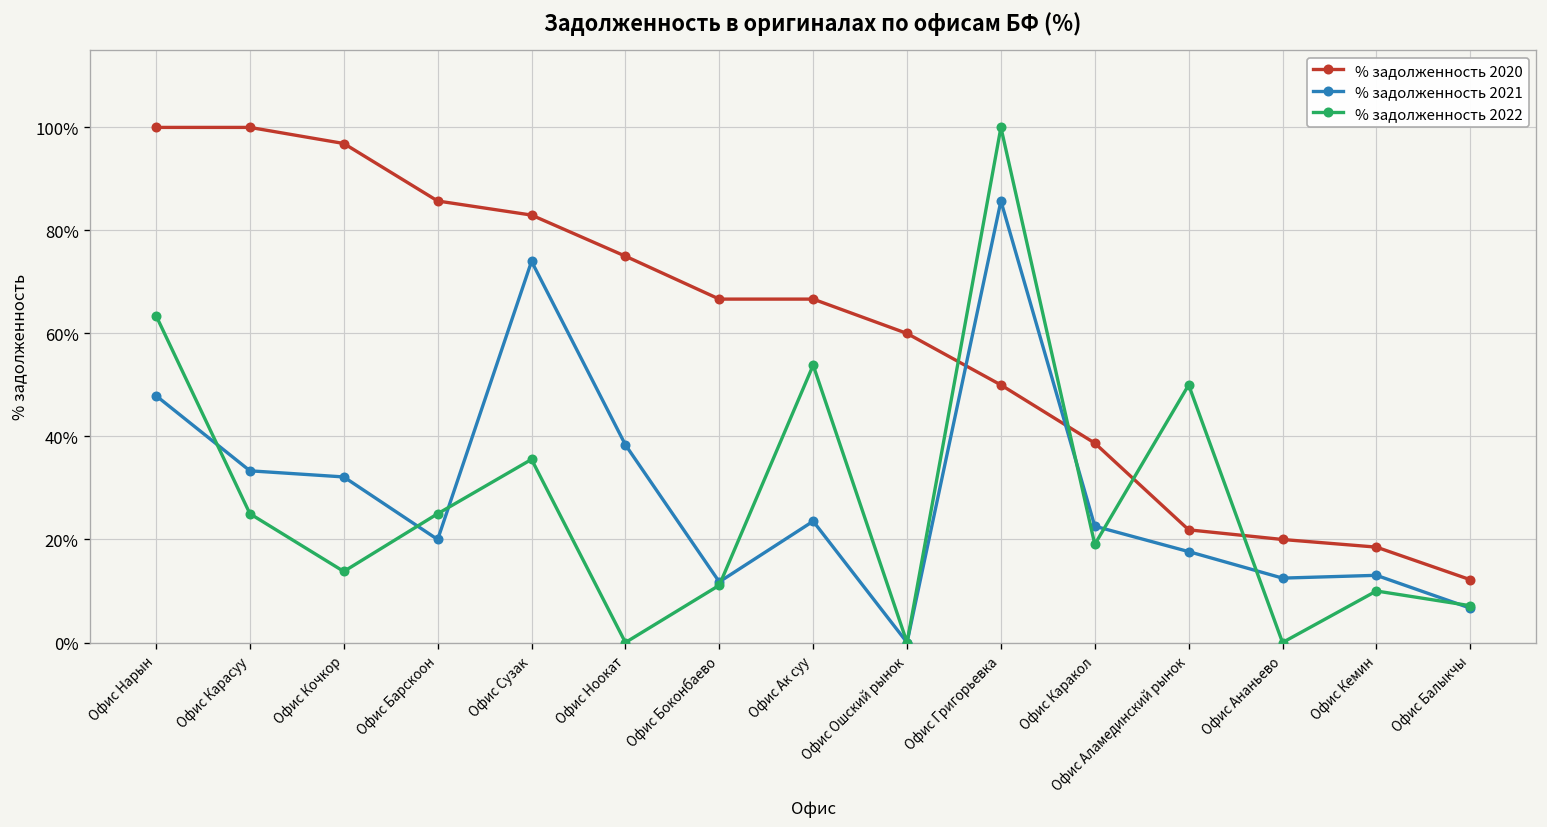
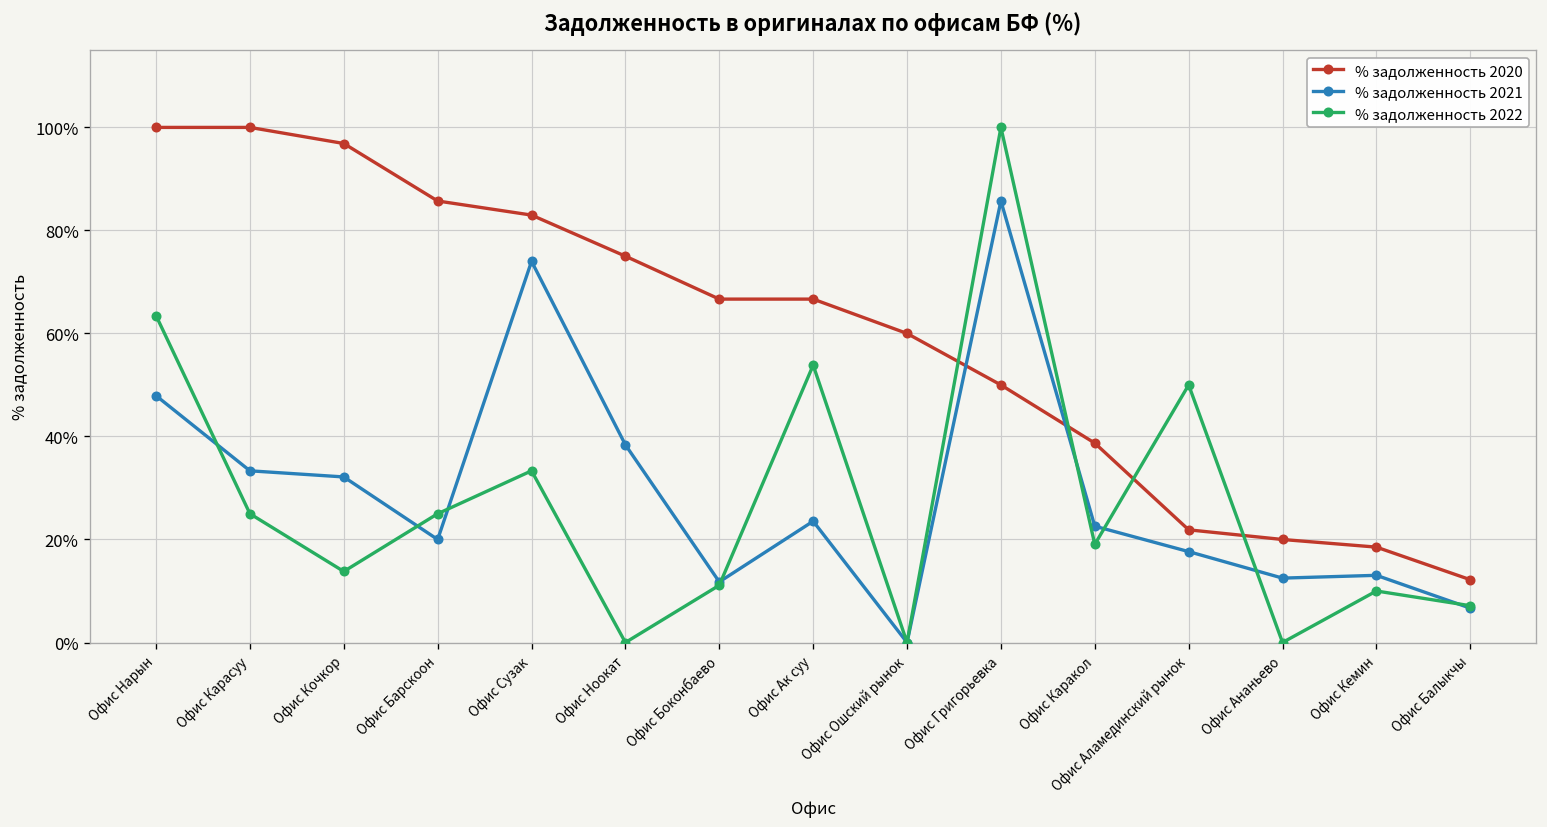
% задолженность 2022, Офис Сузак: 36% -> 33%
